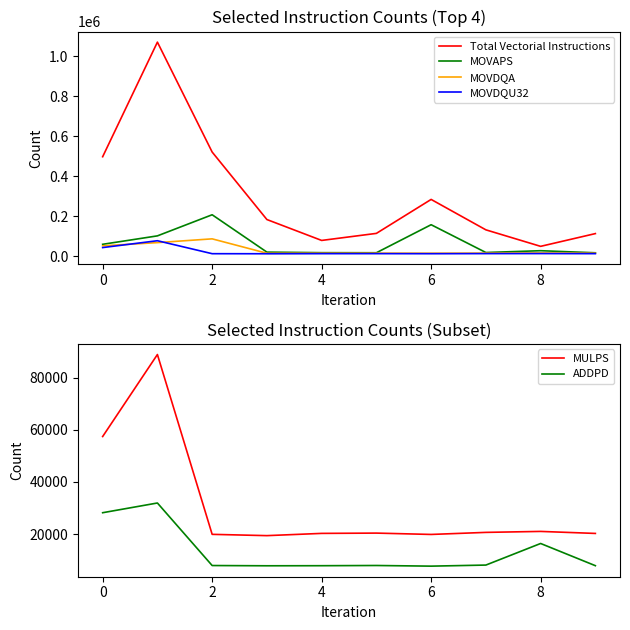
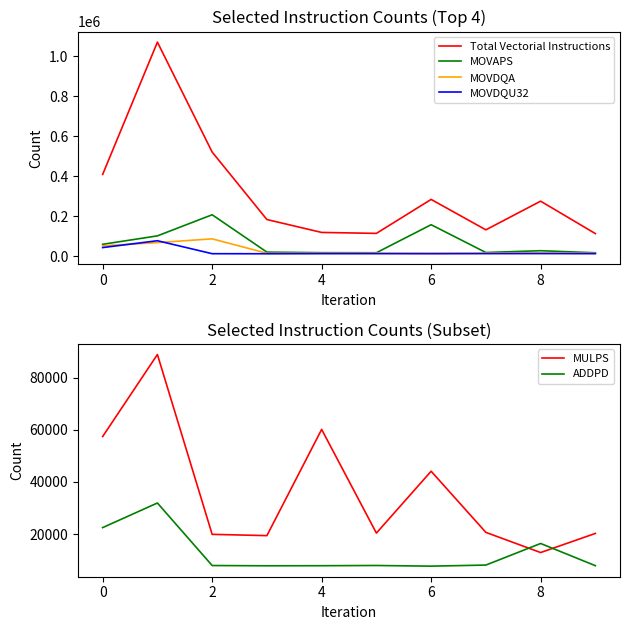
Selected Instruction Counts (Top 4), Total Vectorial Instructions, 0: 500000 -> 410000
Selected Instruction Counts (Top 4), Total Vectorial Instructions, 4: 80000 -> 120000
Selected Instruction Counts (Top 4), Total Vectorial Instructions, 8: 50000 -> 270000
Selected Instruction Counts (Subset), ADDPD, 0: 28000 -> 22000
Selected Instruction Counts (Subset), MULPS, 4: 20000 -> 60000
Selected Instruction Counts (Subset), MULPS, 6: 20000 -> 44000
Selected Instruction Counts (Subset), MULPS, 8: 21000 -> 13000
